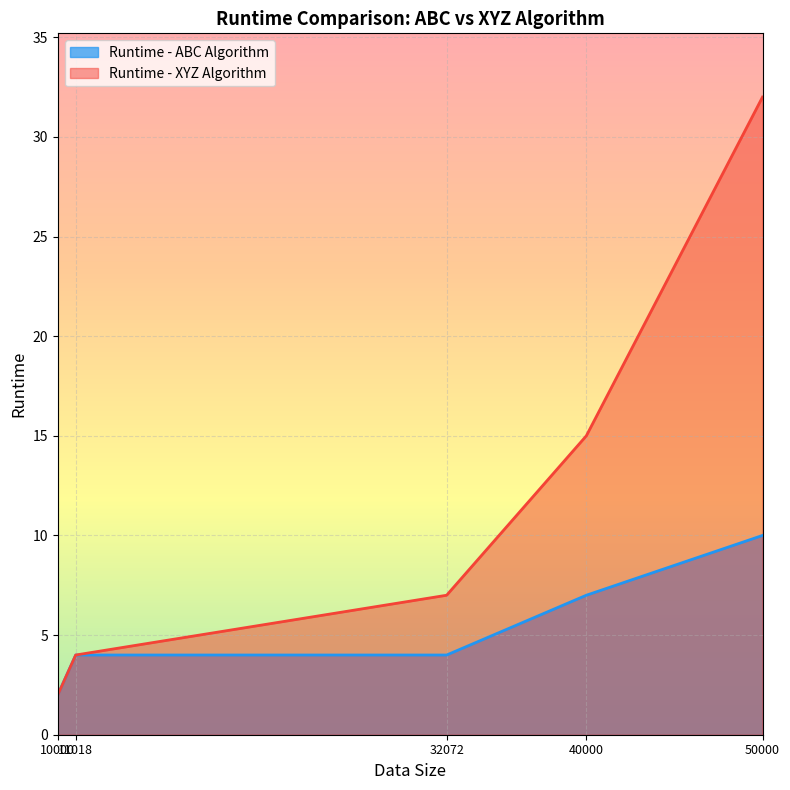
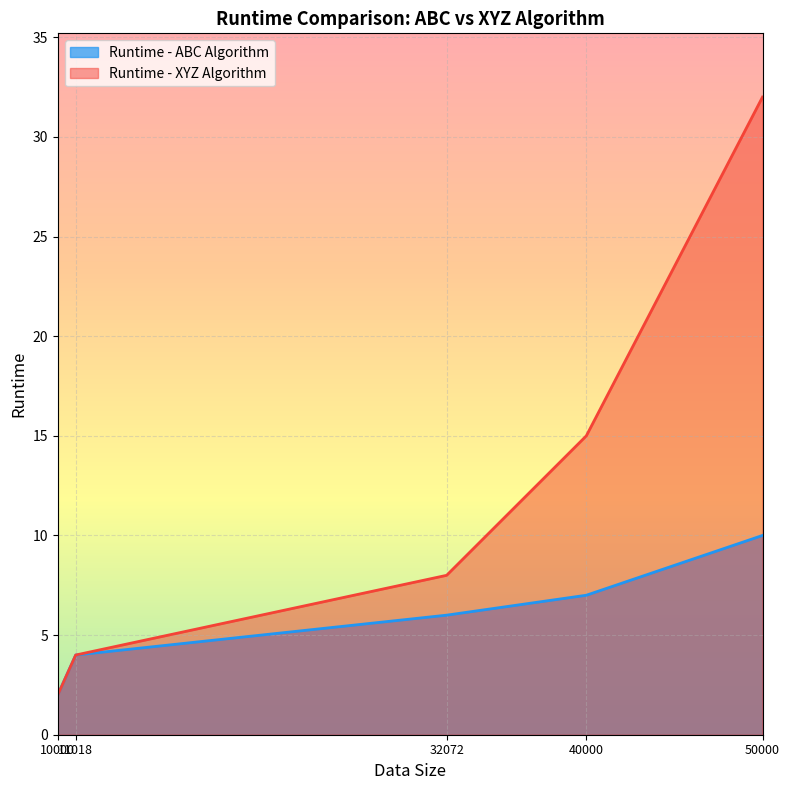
Runtime - ABC Algorithm, 32072: 4 -> 6
Runtime - XYZ Algorithm, 32072: 7 -> 8
